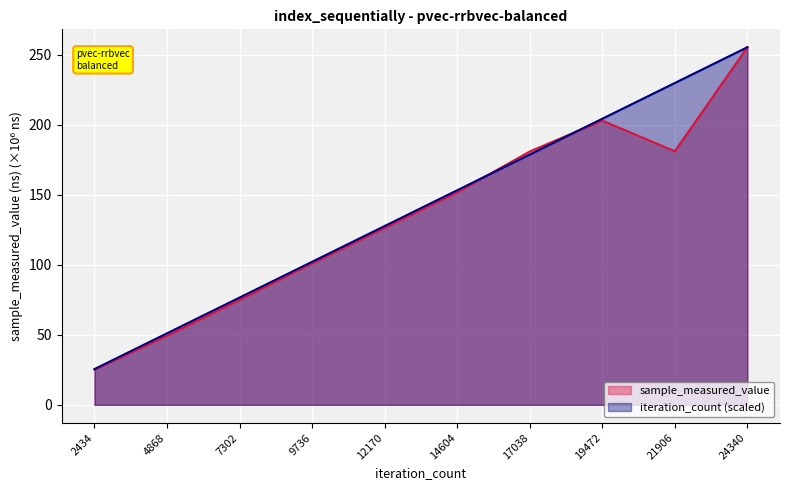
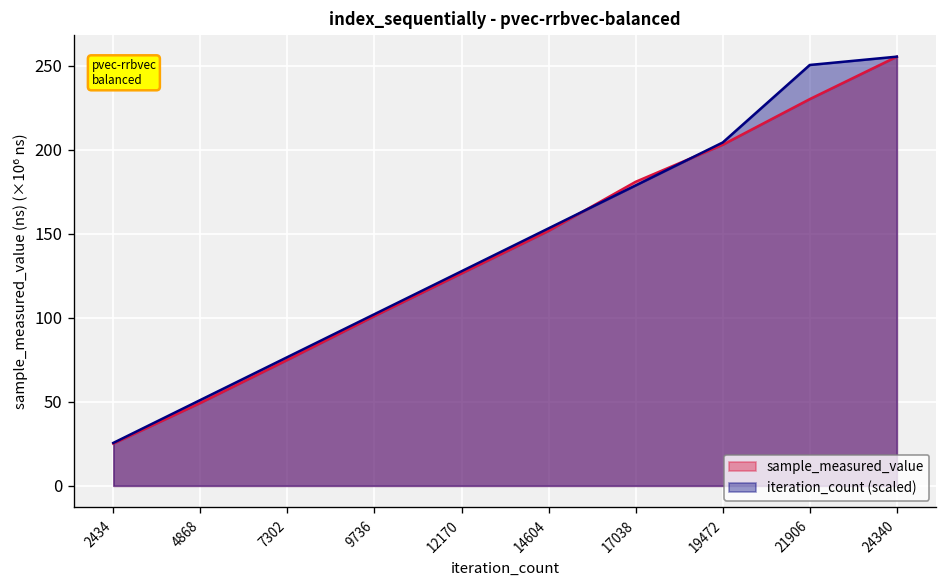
sample_measured_value, 21906: 181 -> 230
iteration_count (scaled), 21906: 230 -> 250
